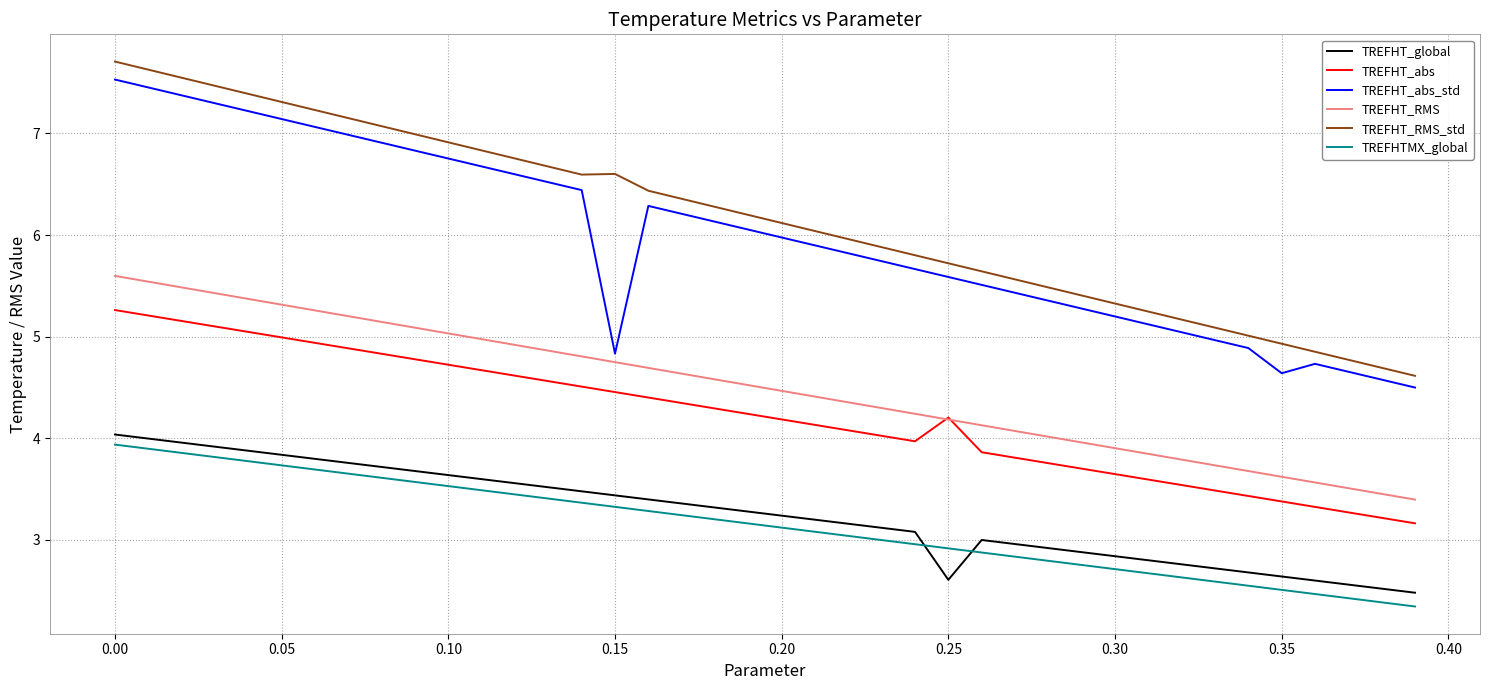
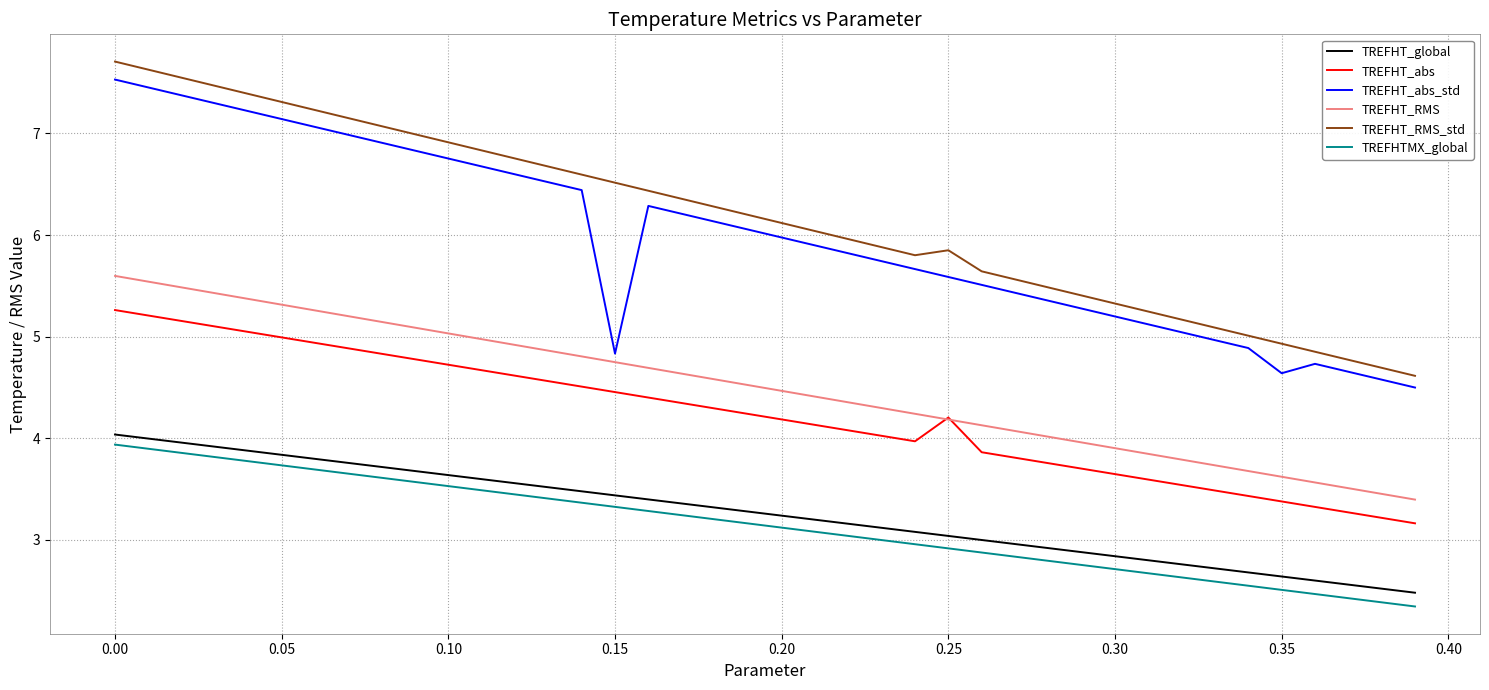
TREFHT_RMS_std, 0.15: 6.60 -> 6.51
TREFHT_global, 0.25: 2.61 -> 3.04
TREFHT_RMS_std, 0.25: 5.72 -> 5.85
